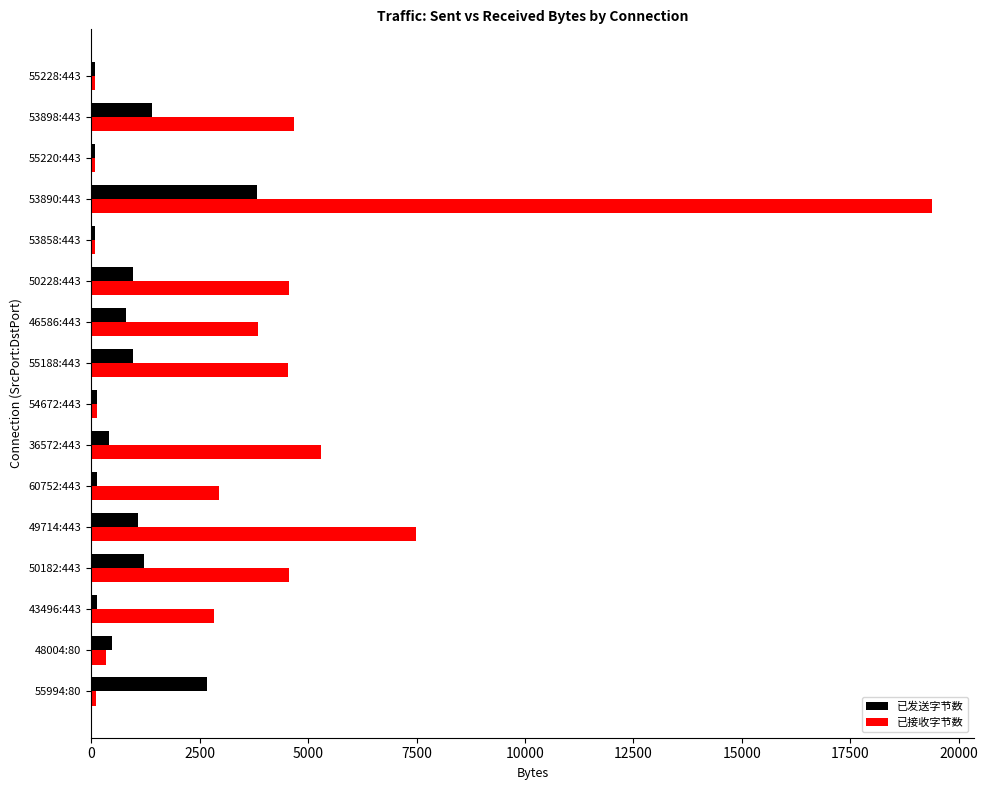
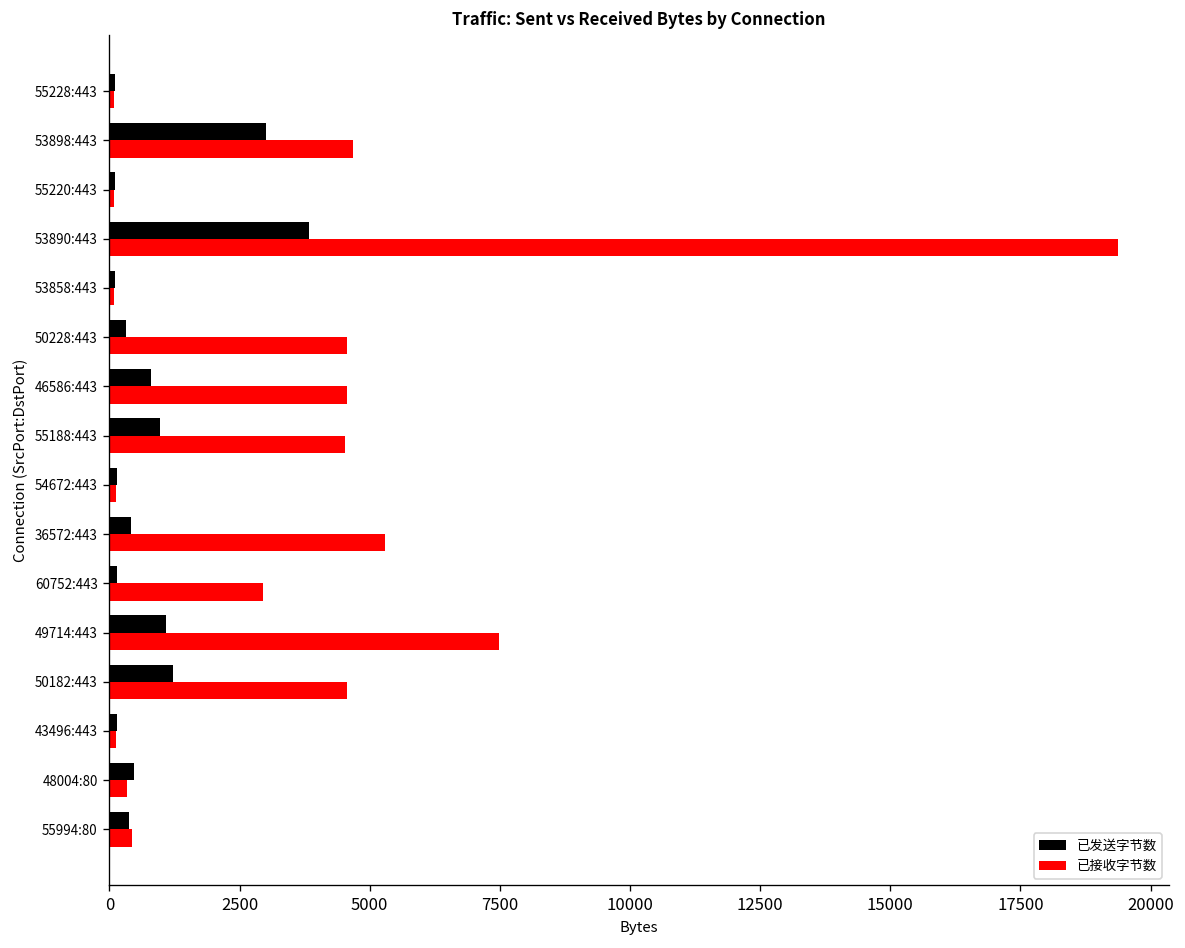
已发送字节数, 53898:443: 1400 -> 3000
已发送字节数, 50228:443: 1000 -> 300
已接收字节数, 46586:443: 3900 -> 4600
已接收字节数, 43496:443: 2800 -> 100
已发送字节数, 55994:80: 2700 -> 400
已接收字节数, 55994:80: 100 -> 400
